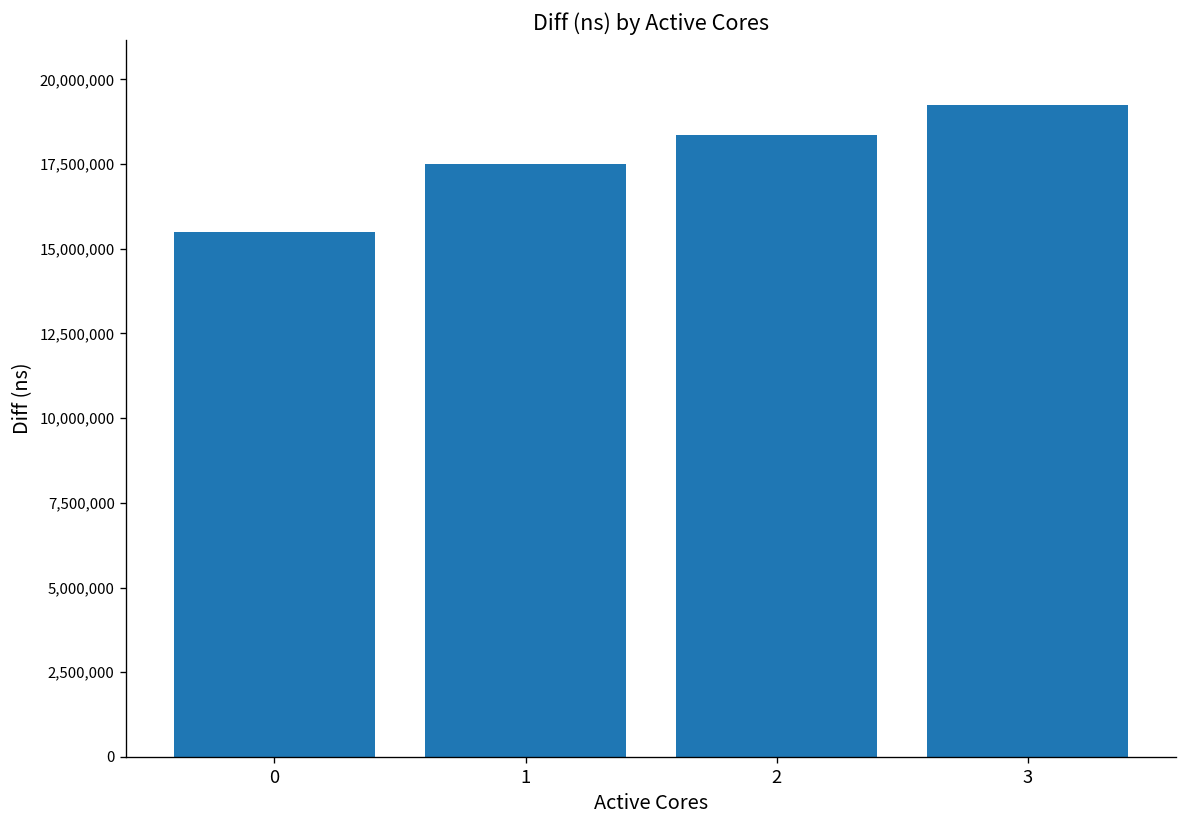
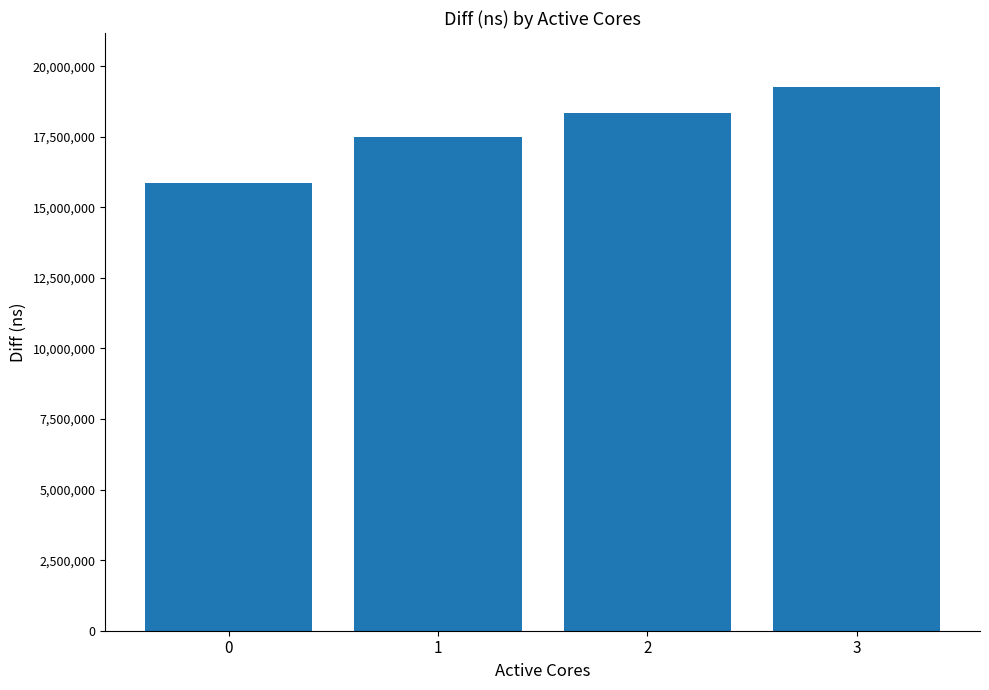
0: 15,500,000 -> 15,900,000
